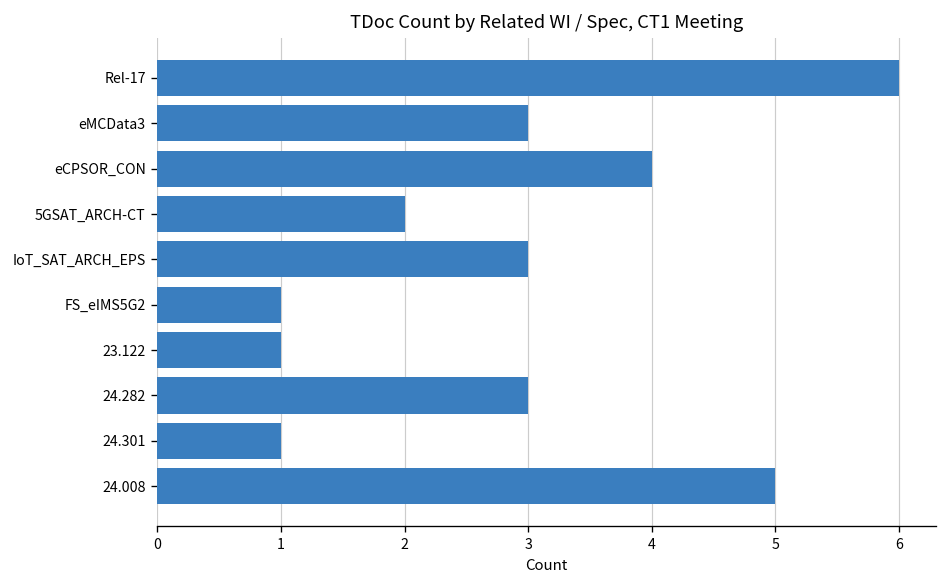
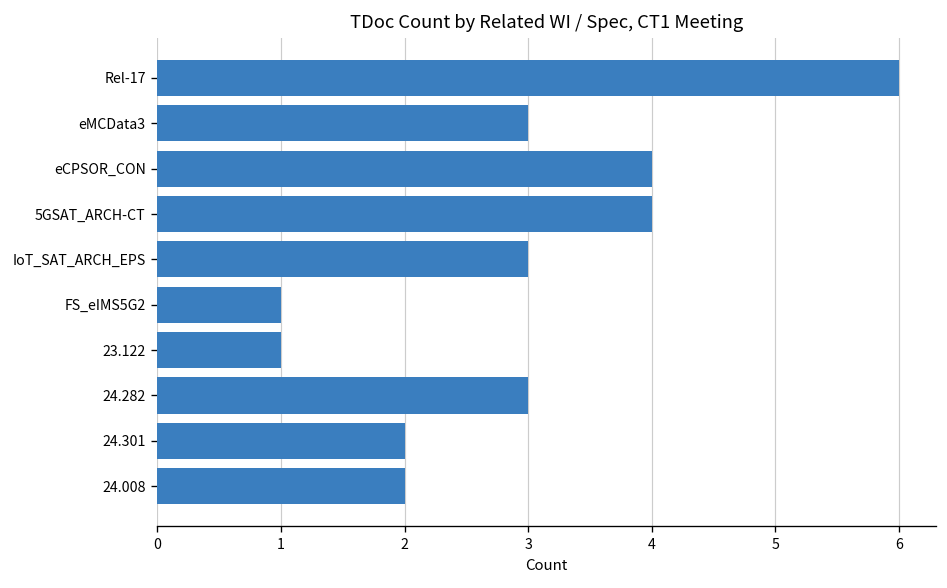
5GSAT_ARCH-CT: 2 -> 4
24.301: 1 -> 2
24.008: 5 -> 2
